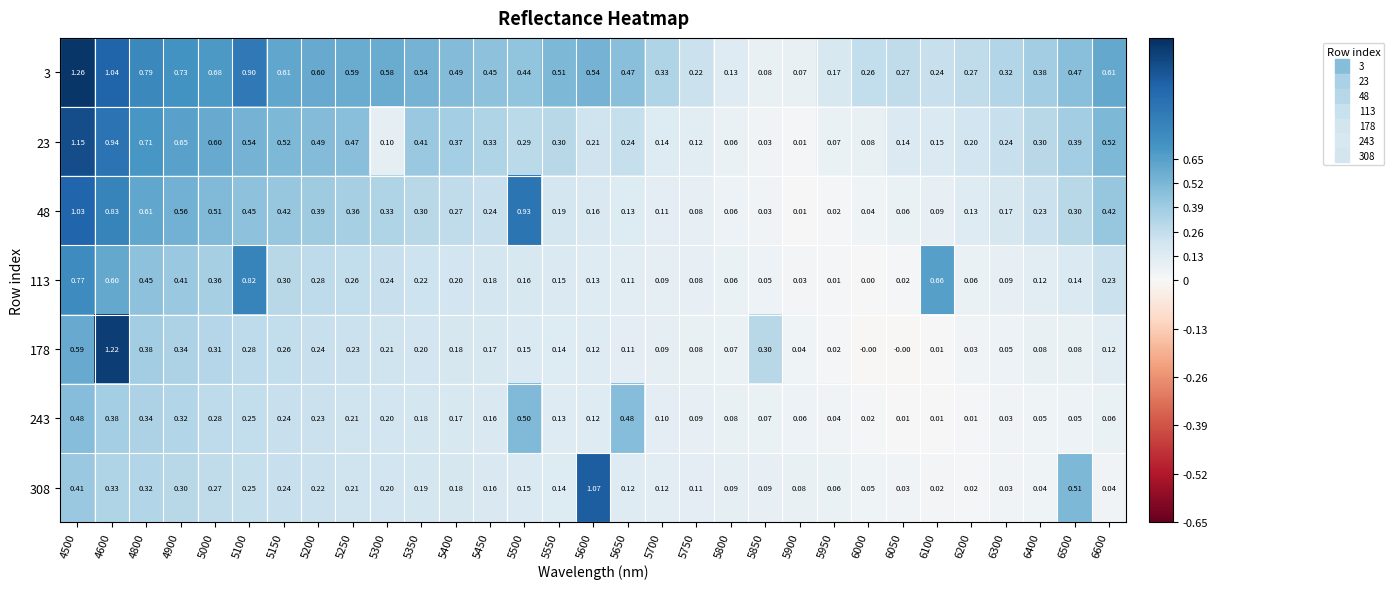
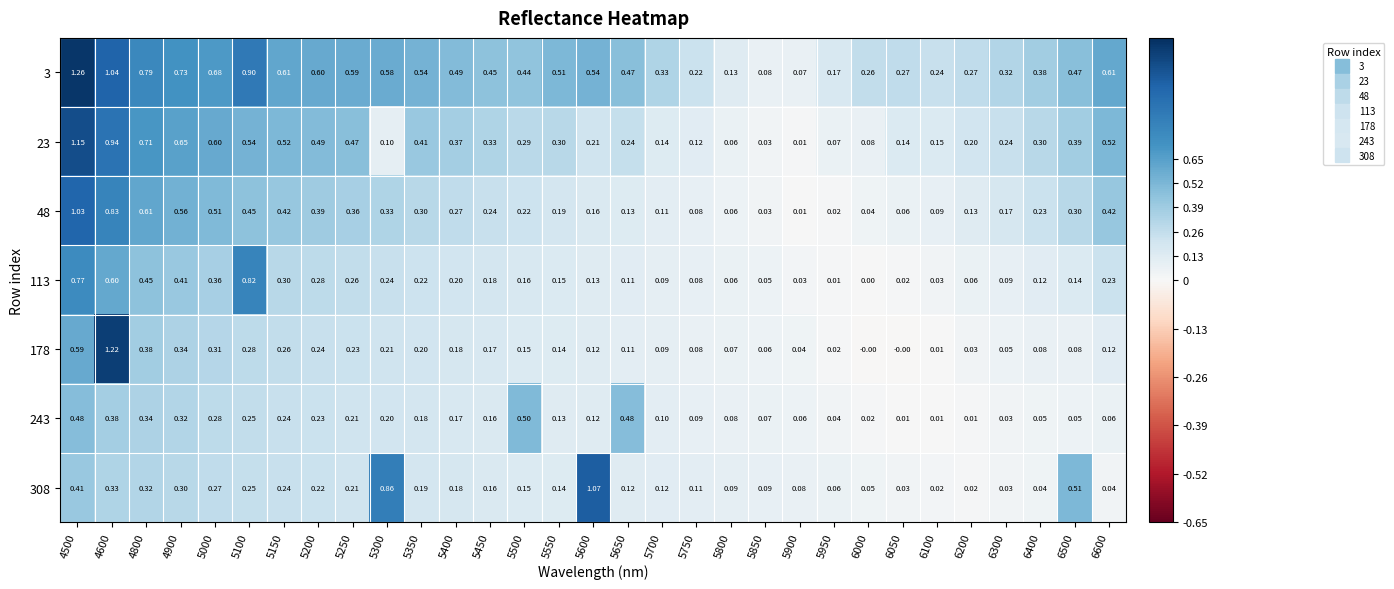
48, 5500: 0.93 -> 0.22
113, 6100: 0.66 -> 0.03
178, 5850: 0.30 -> 0.06
308, 5300: 0.20 -> 0.86
